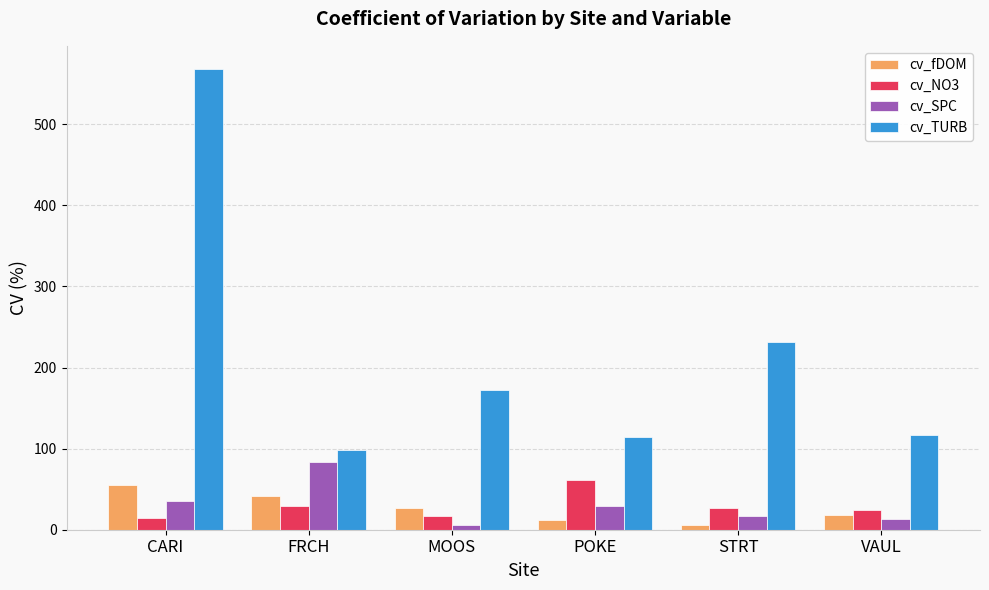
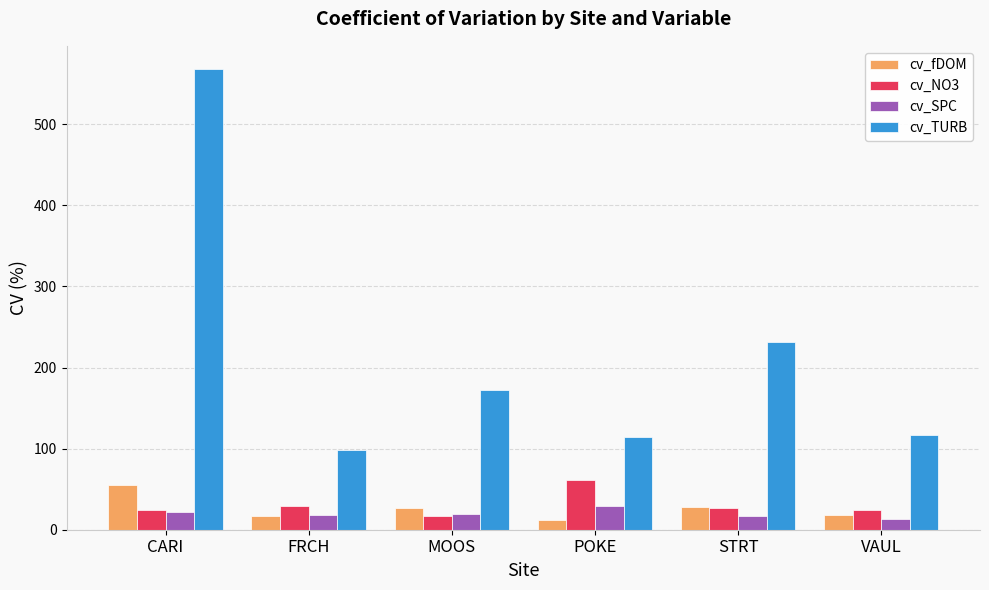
cv_NO3, CARI: 10 -> 20
cv_SPC, CARI: 40 -> 20
cv_fDOM, FRCH: 40 -> 20
cv_SPC, FRCH: 80 -> 20
cv_SPC, MOOS: 10 -> 20
cv_fDOM, STRT: 10 -> 30
